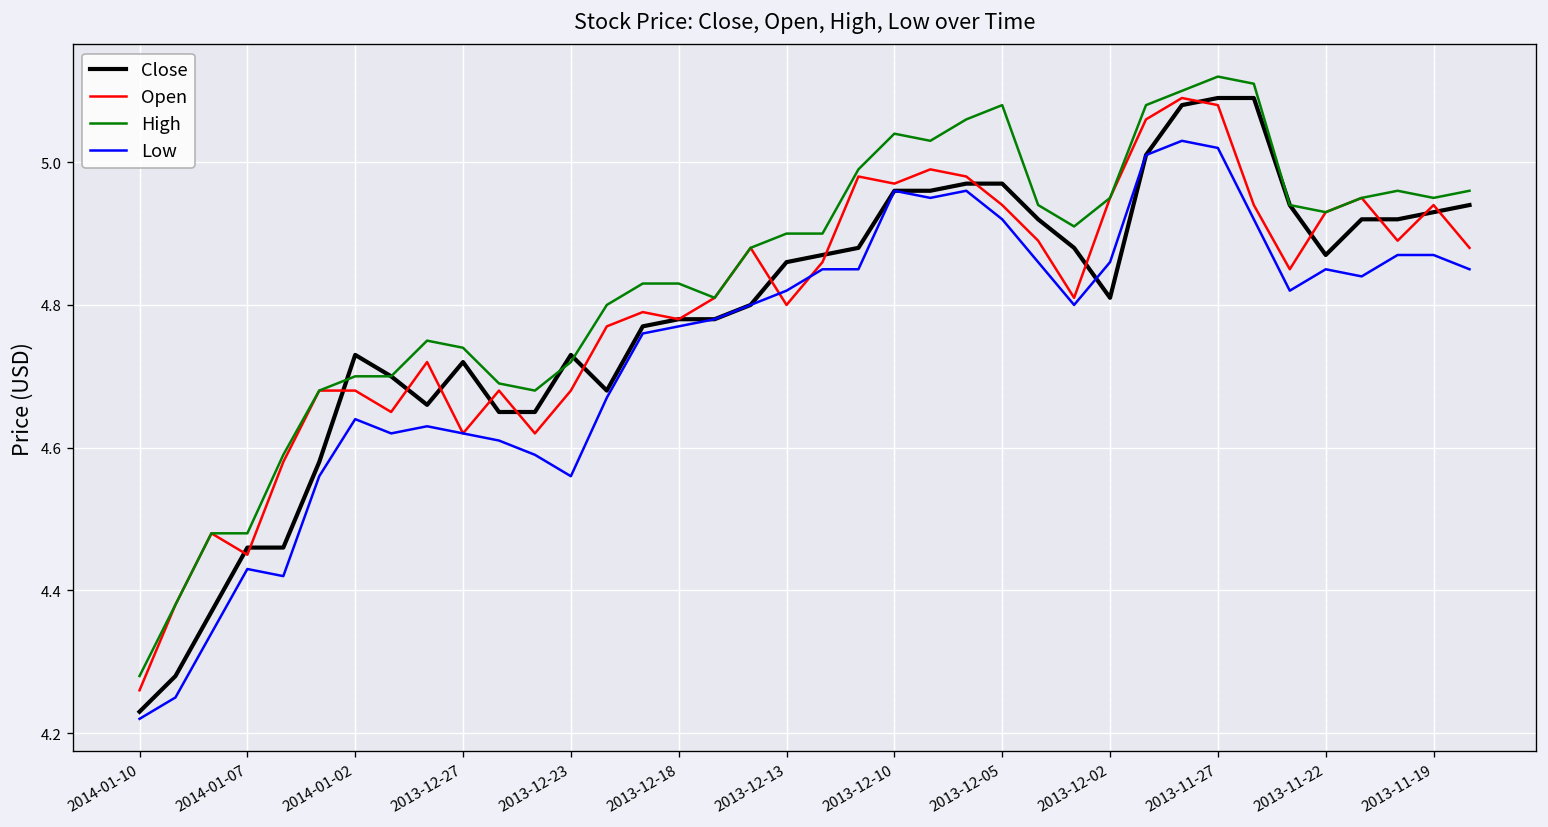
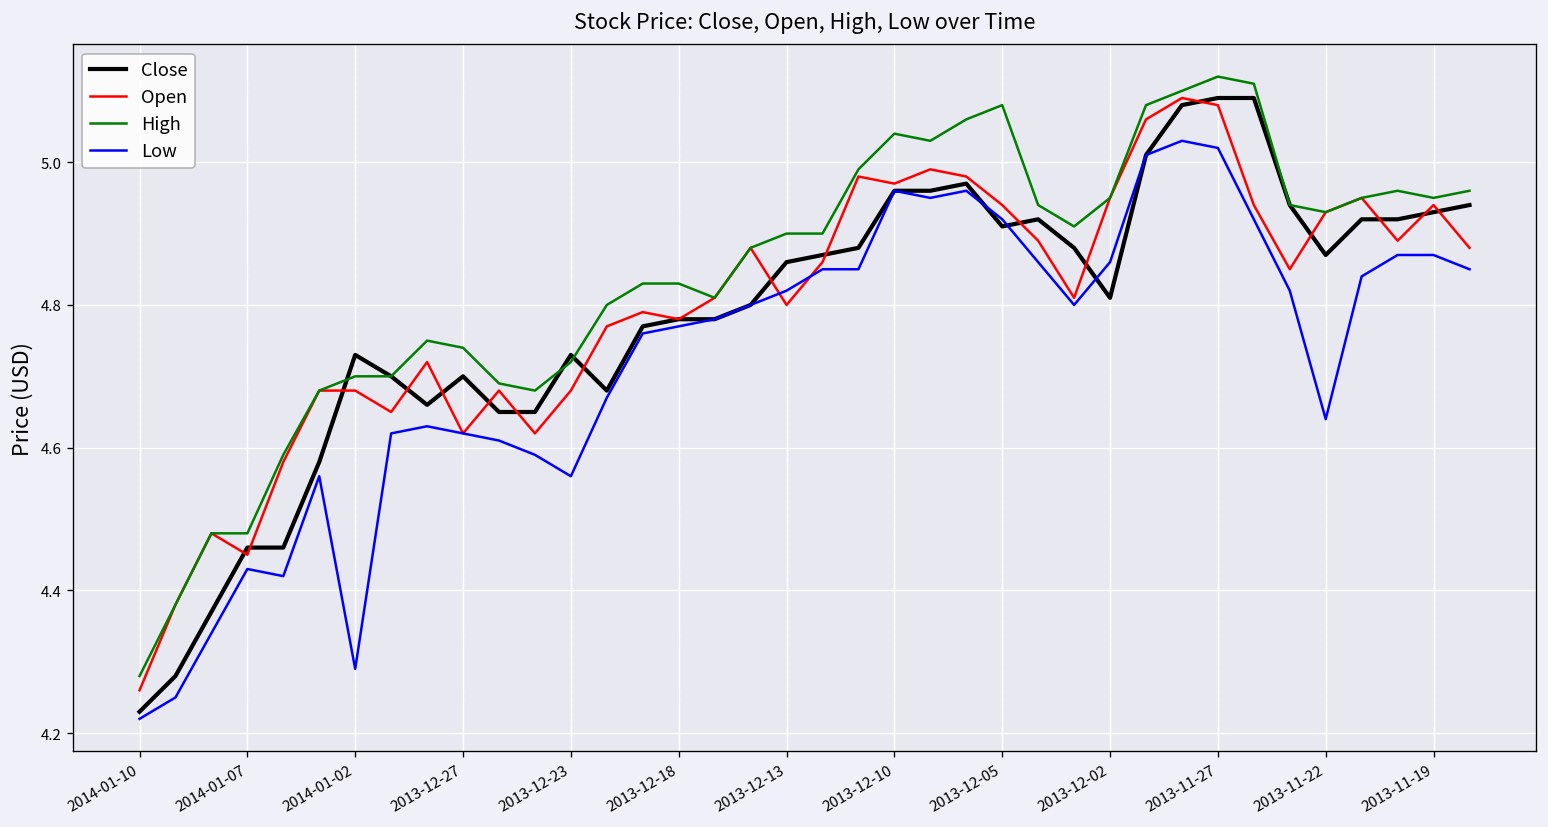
Low, 2014-01-02: 4.64 -> 4.29
Close, 2013-12-27: 4.72 -> 4.70
Close, 2013-12-05: 4.97 -> 4.91
Low, 2013-11-22: 4.85 -> 4.64
